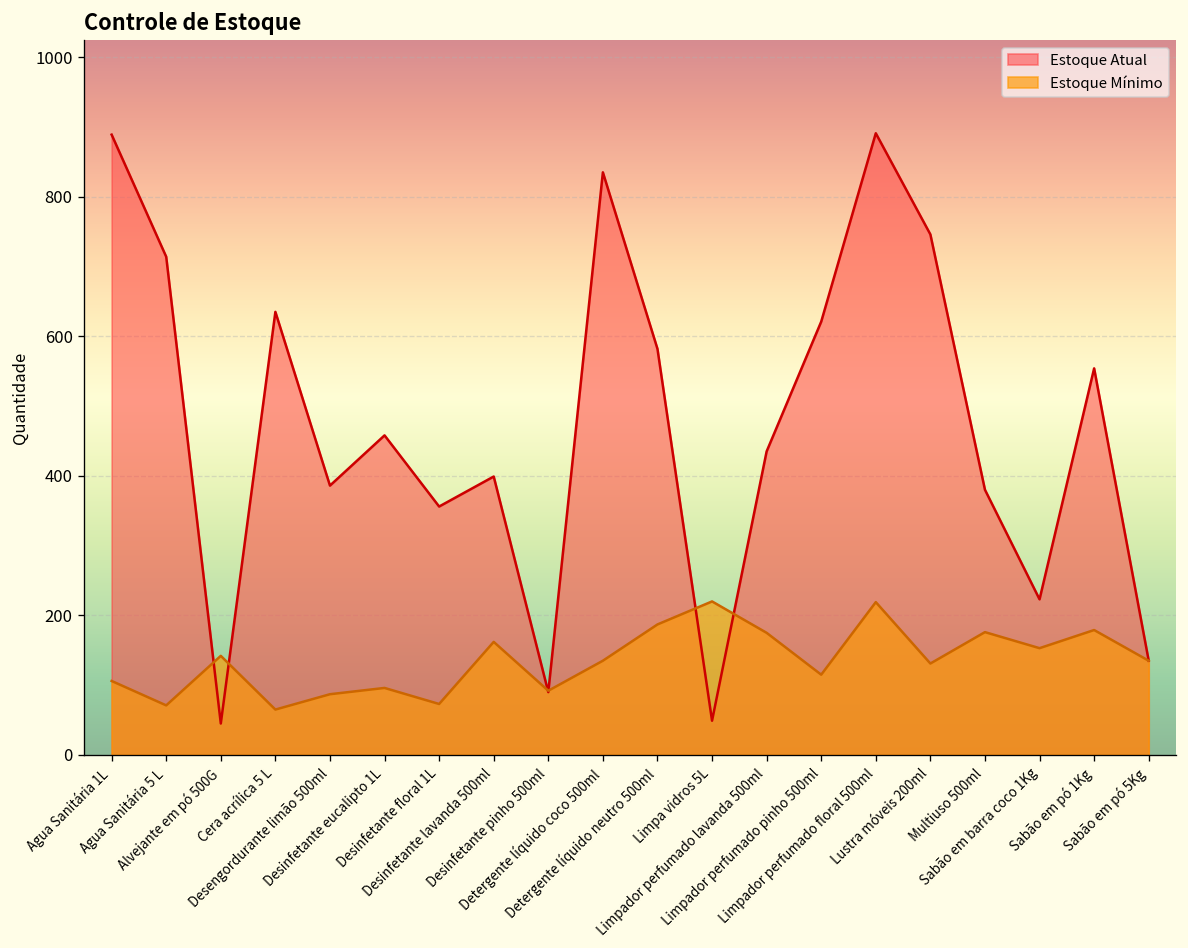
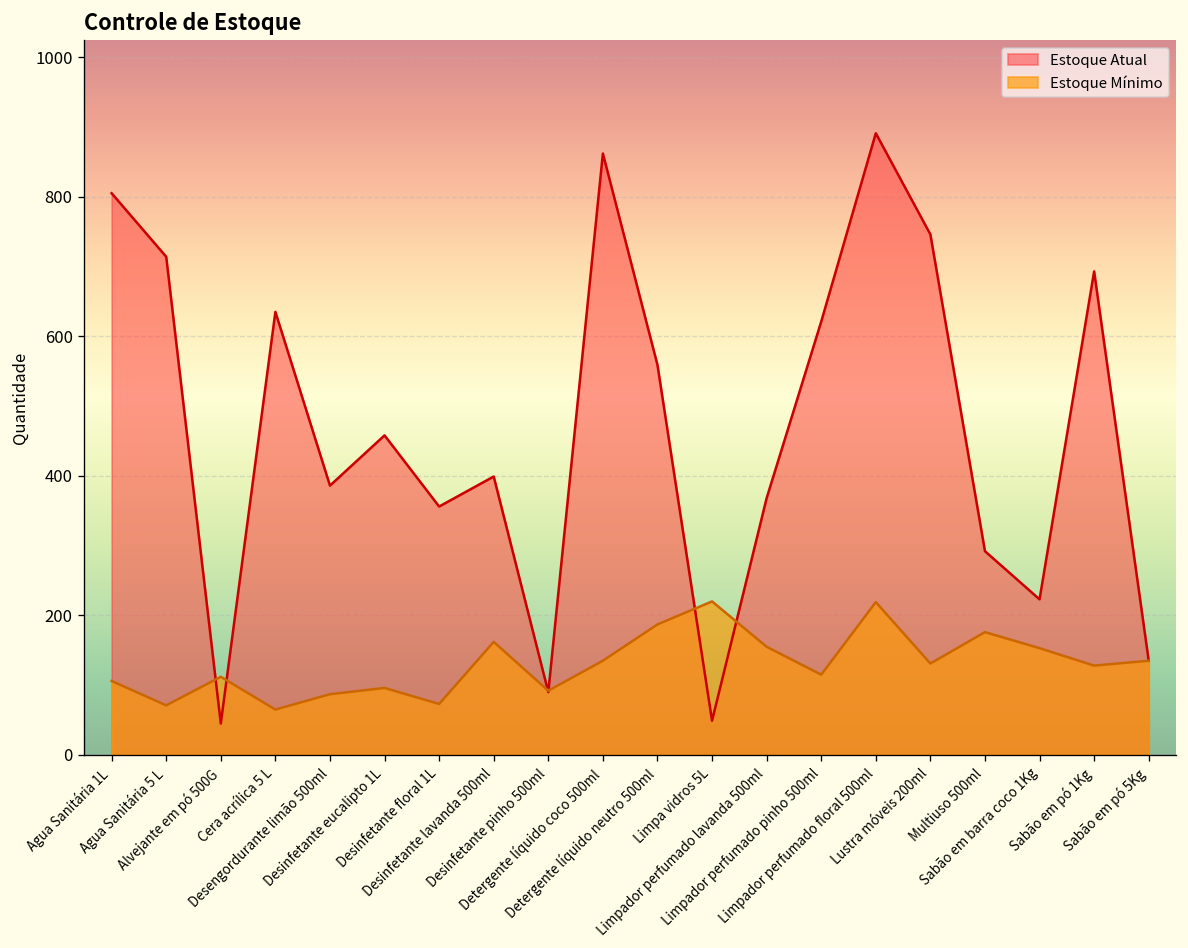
Estoque Atual, Agua Sanitária 1L: 890 -> 810
Estoque Mínimo, Alvejante em pó 500G: 140 -> 110
Estoque Atual, Detergente líquido coco 500ml: 840 -> 860
Estoque Atual, Detergente líquido neutro 500ml: 580 -> 560
Estoque Atual, Limpador perfumado lavanda 500ml: 440 -> 370
Estoque Mínimo, Limpador perfumado lavanda 500ml: 180 -> 160
Estoque Atual, Multiuso 500ml: 380 -> 290
Estoque Atual, Sabão em pó 1Kg: 550 -> 690
Estoque Mínimo, Sabão em pó 1Kg: 180 -> 130
